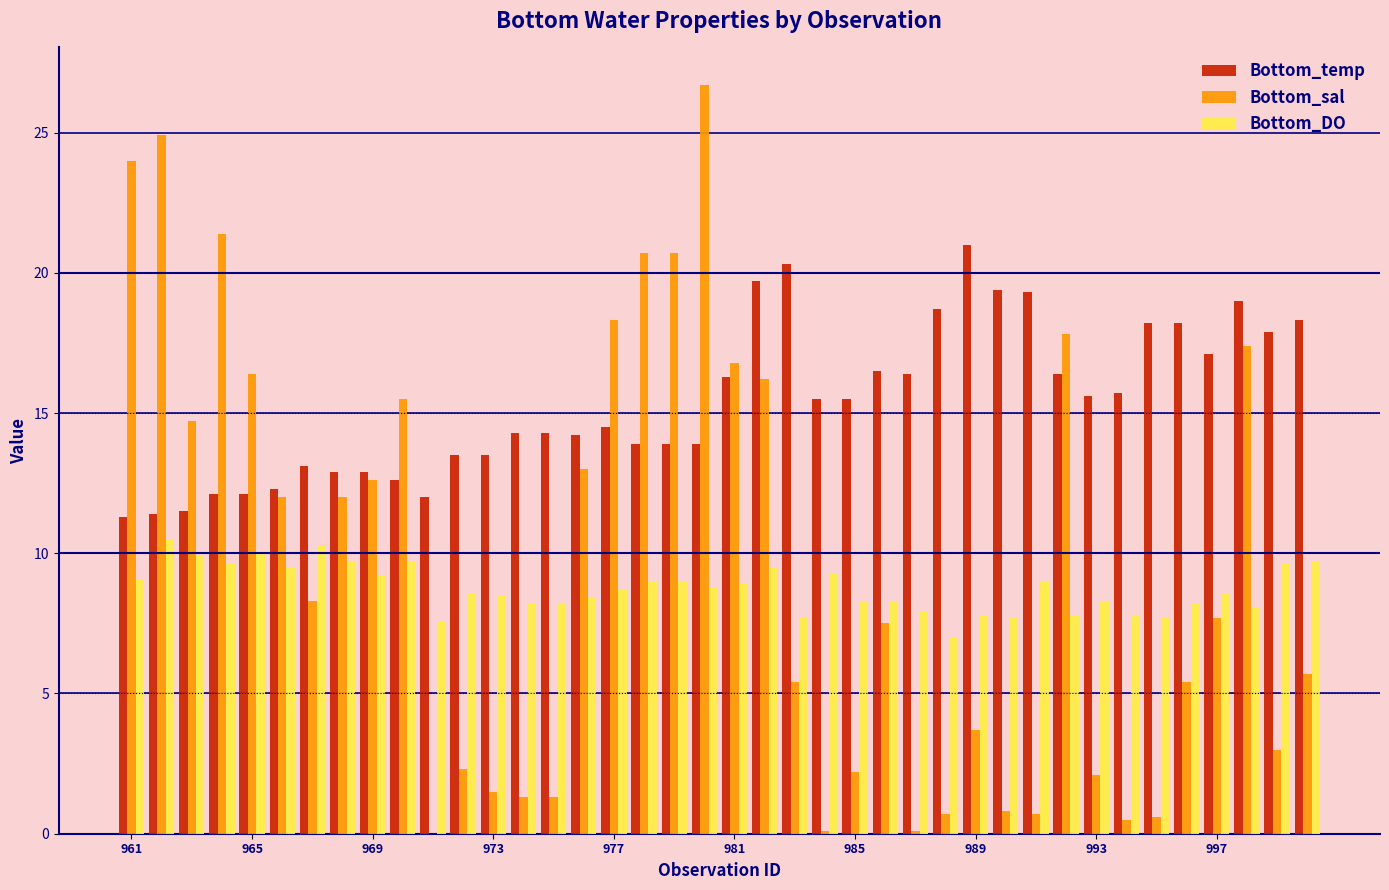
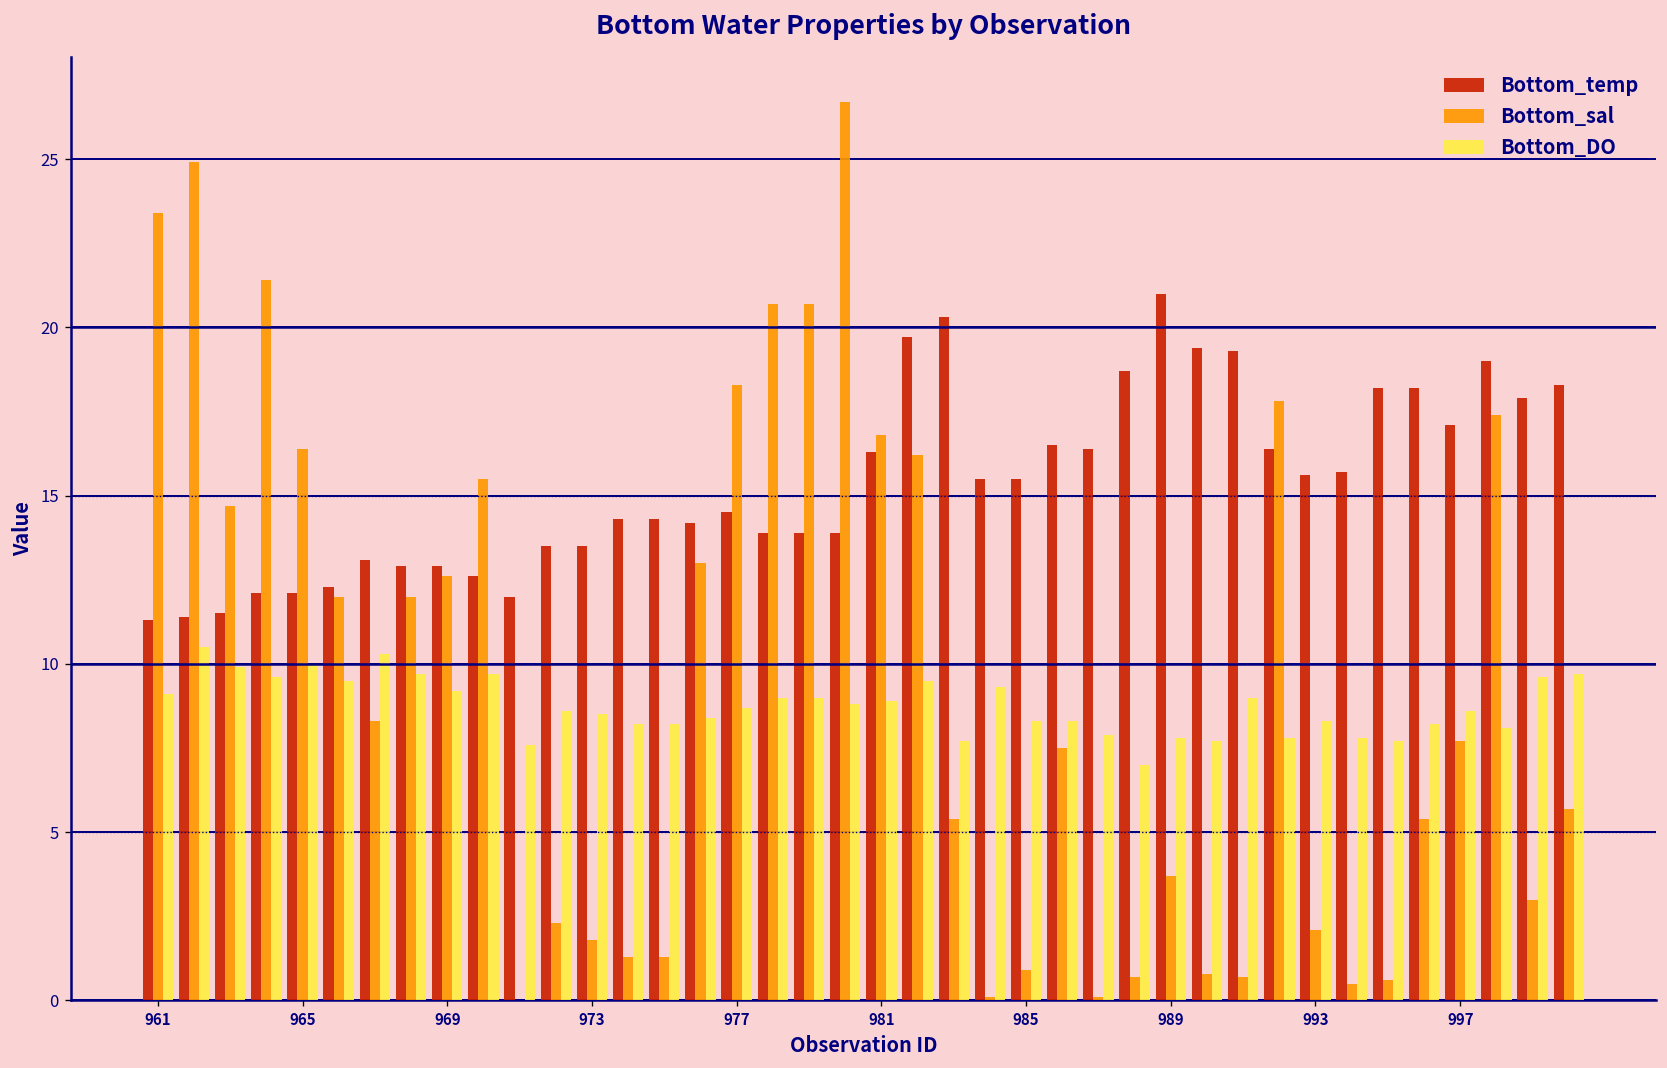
Bottom_sal, 961: 24.0 -> 23.4
Bottom_sal, 973: 1.5 -> 1.8
Bottom_sal, 985: 2.2 -> 0.9
